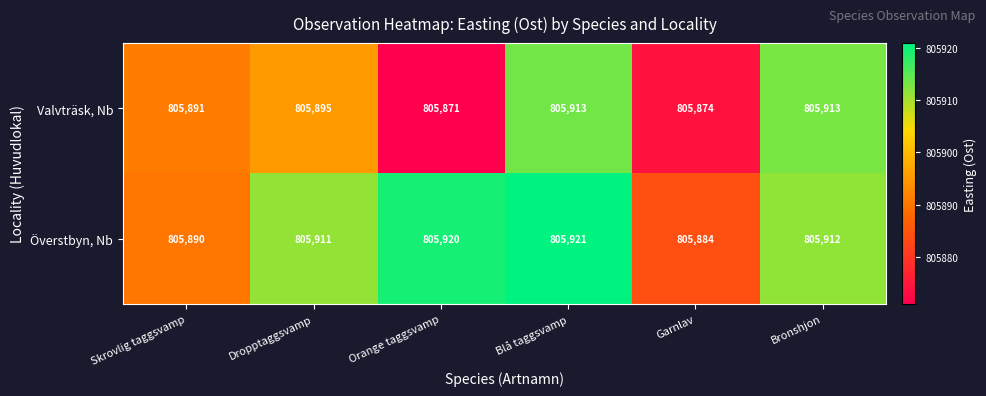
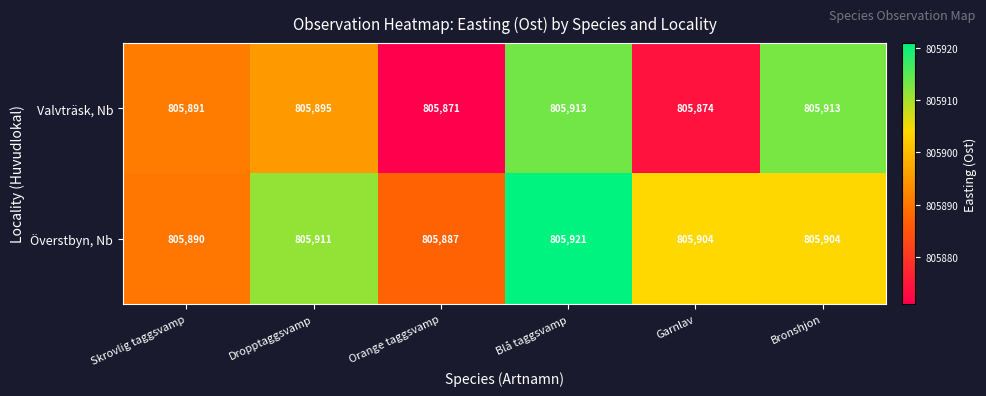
Överstbyn, Nb, Orange taggsvamp: 805,920 -> 805,887
Överstbyn, Nb, Garnlav: 805,884 -> 805,904
Överstbyn, Nb, Bronshjon: 805,912 -> 805,904
